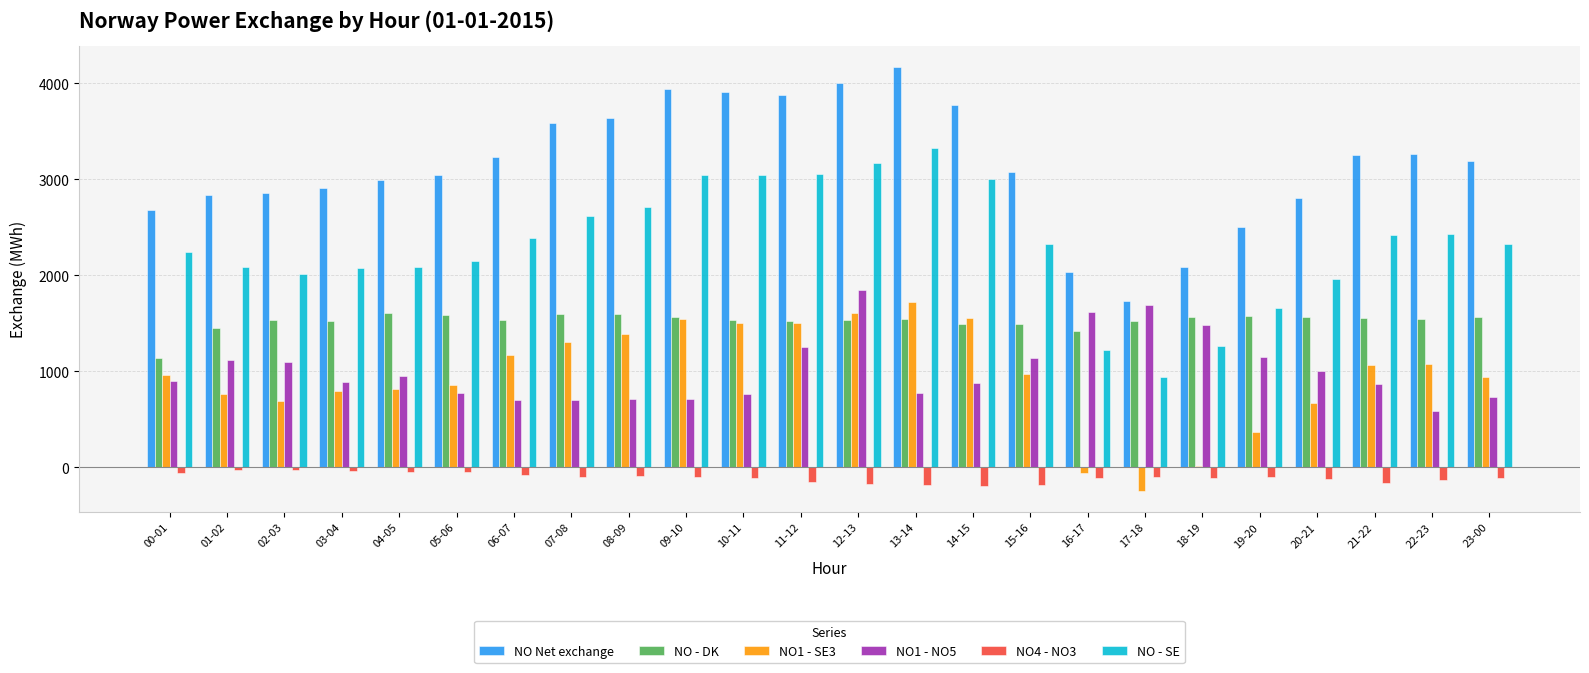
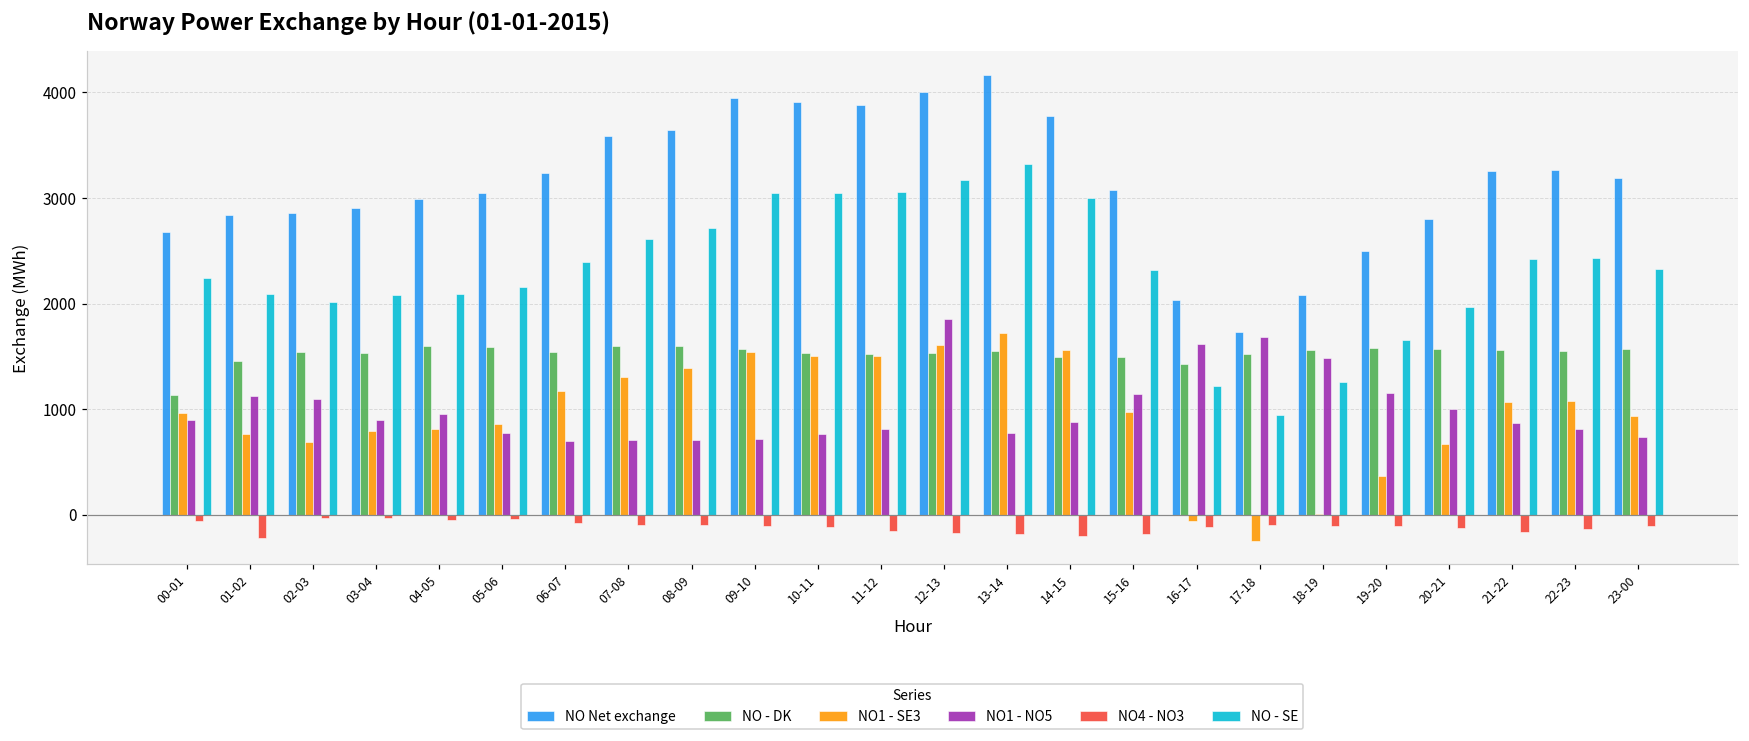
NO4 - NO3, 01-02: 0 -> -200
NO1 - NO5, 11-12: 1300 -> 800
NO1 - NO5, 22-23: 600 -> 800
